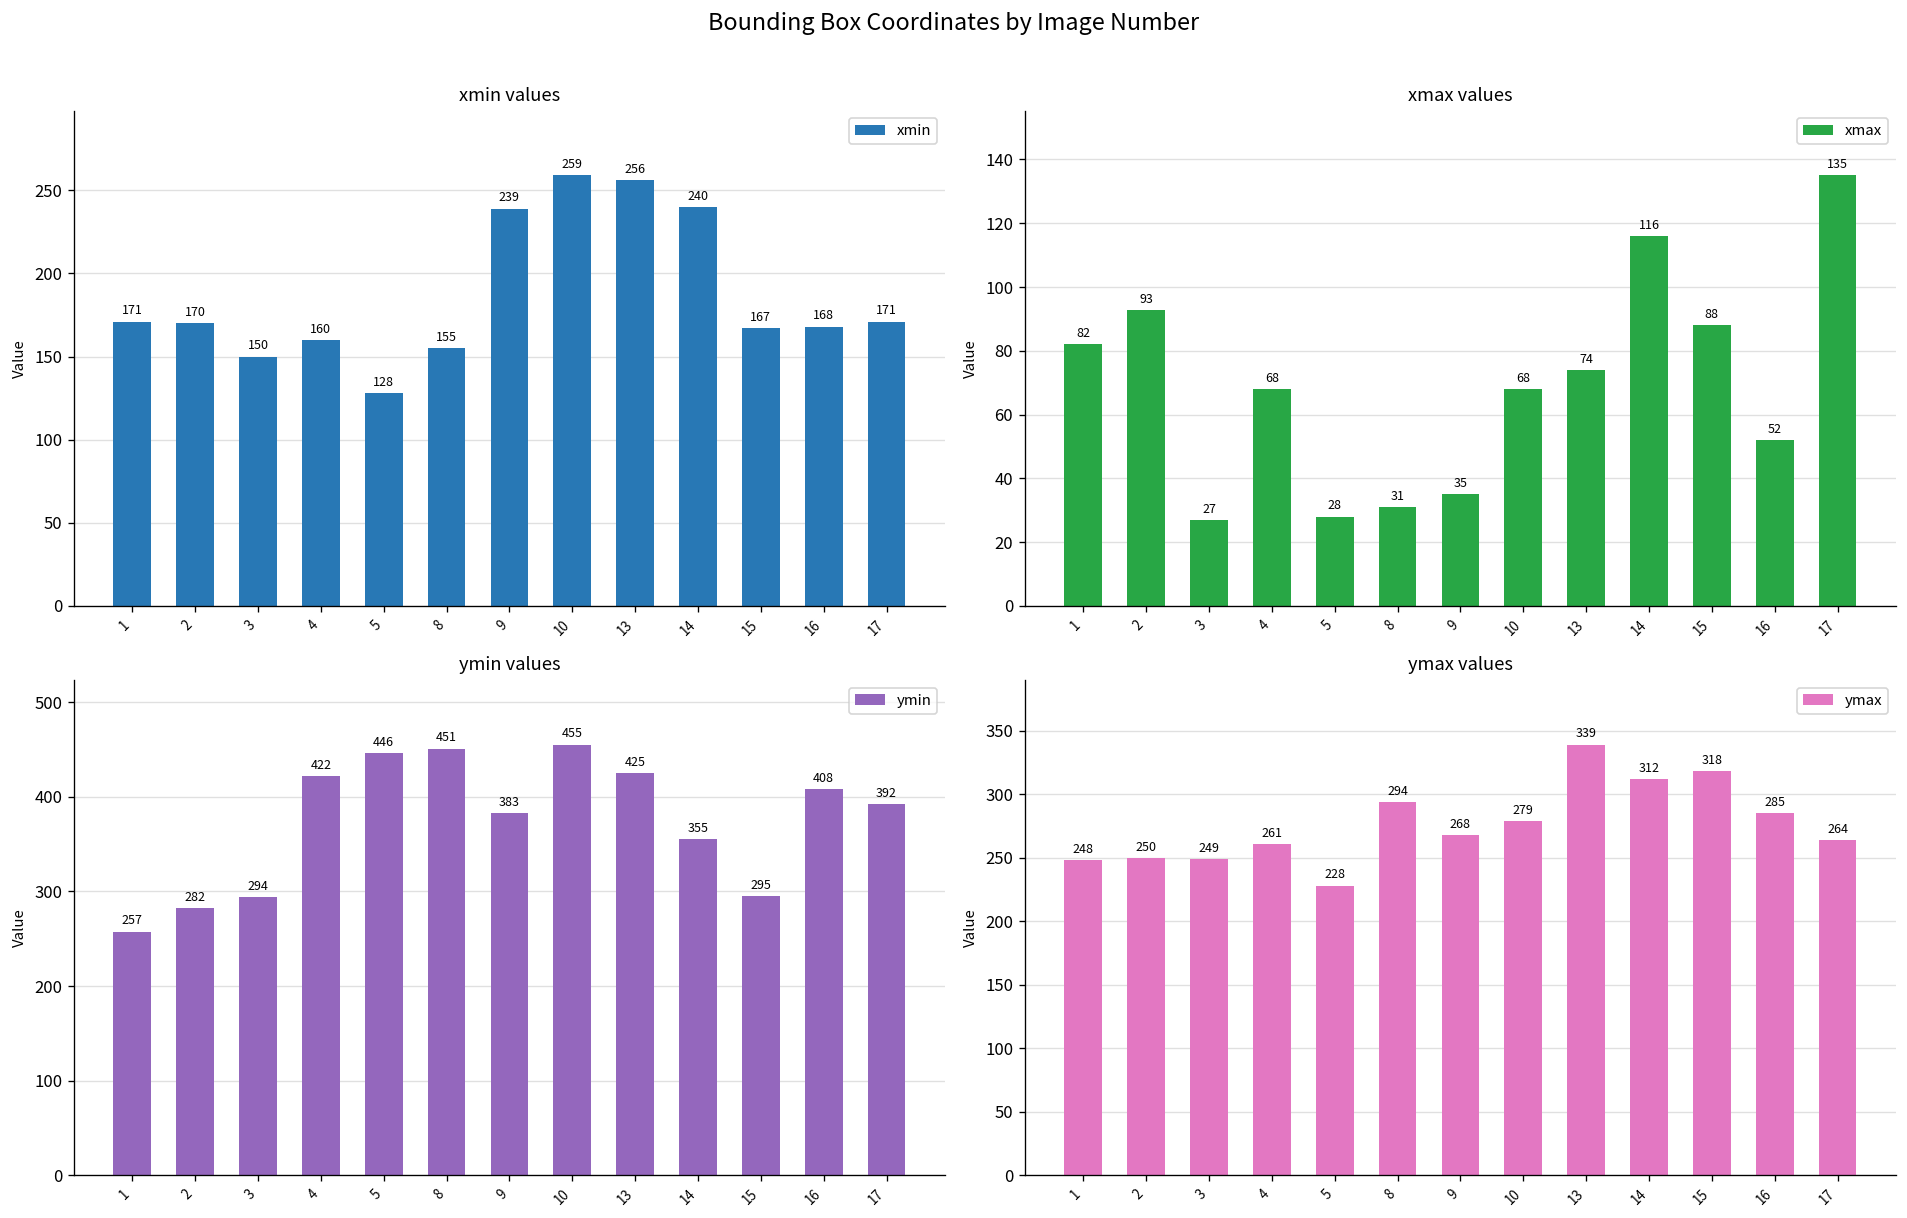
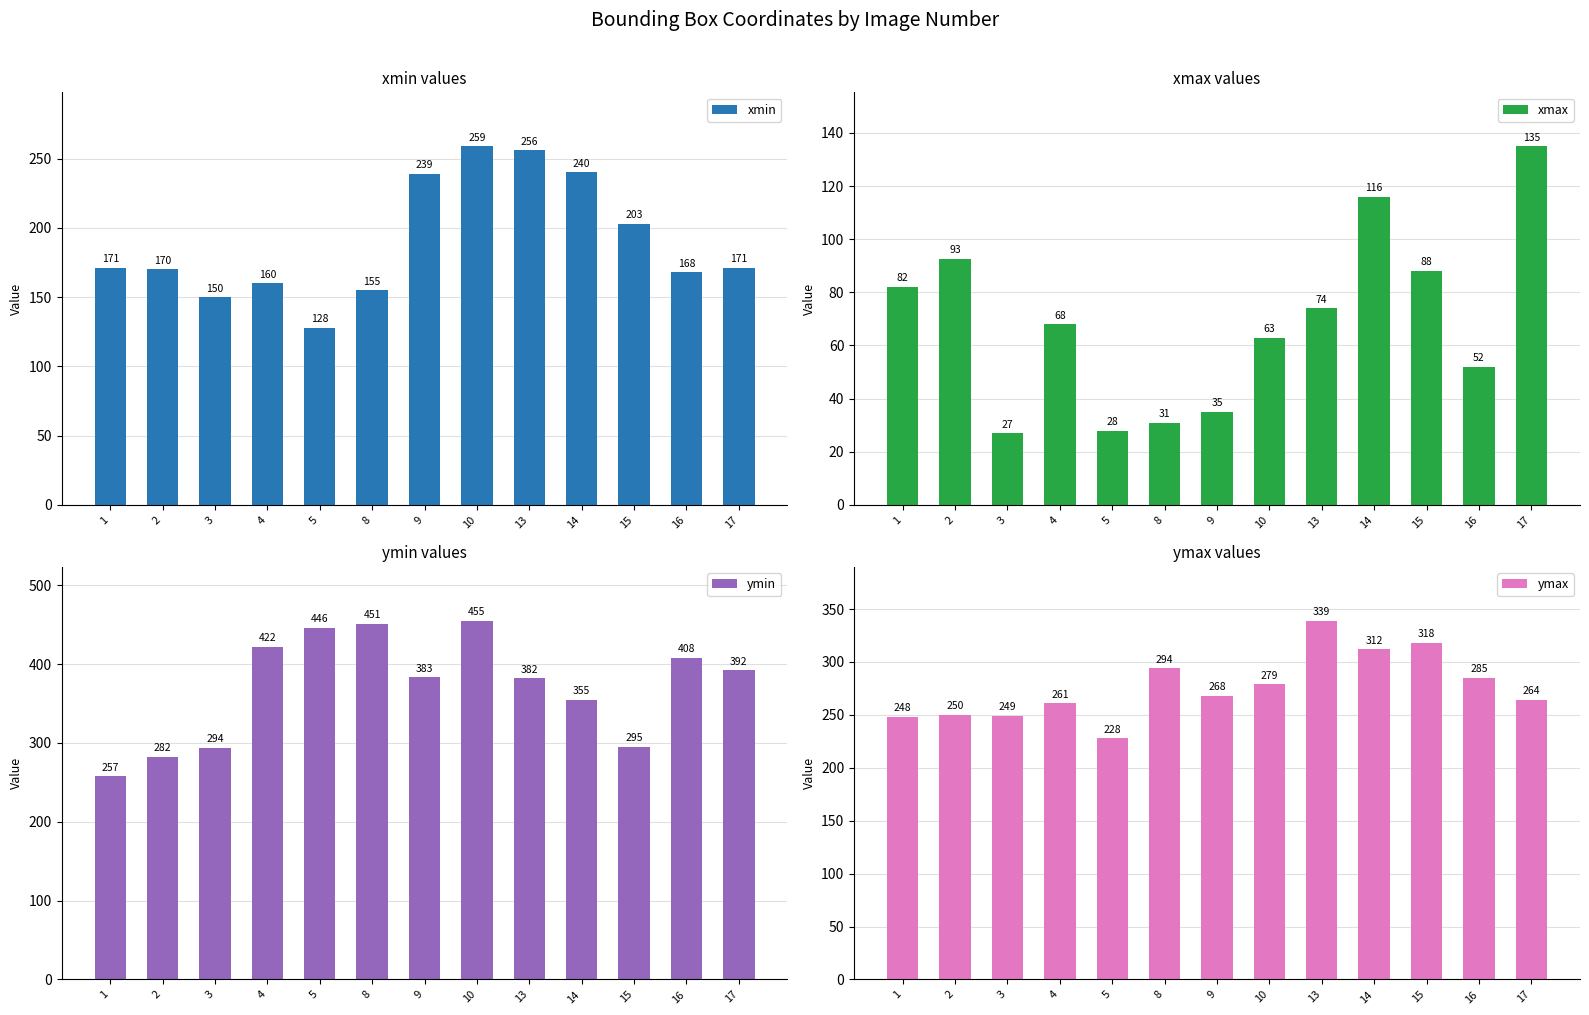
xmin values, 15: 167 -> 203
xmax values, 10: 68 -> 63
ymin values, 13: 425 -> 382
